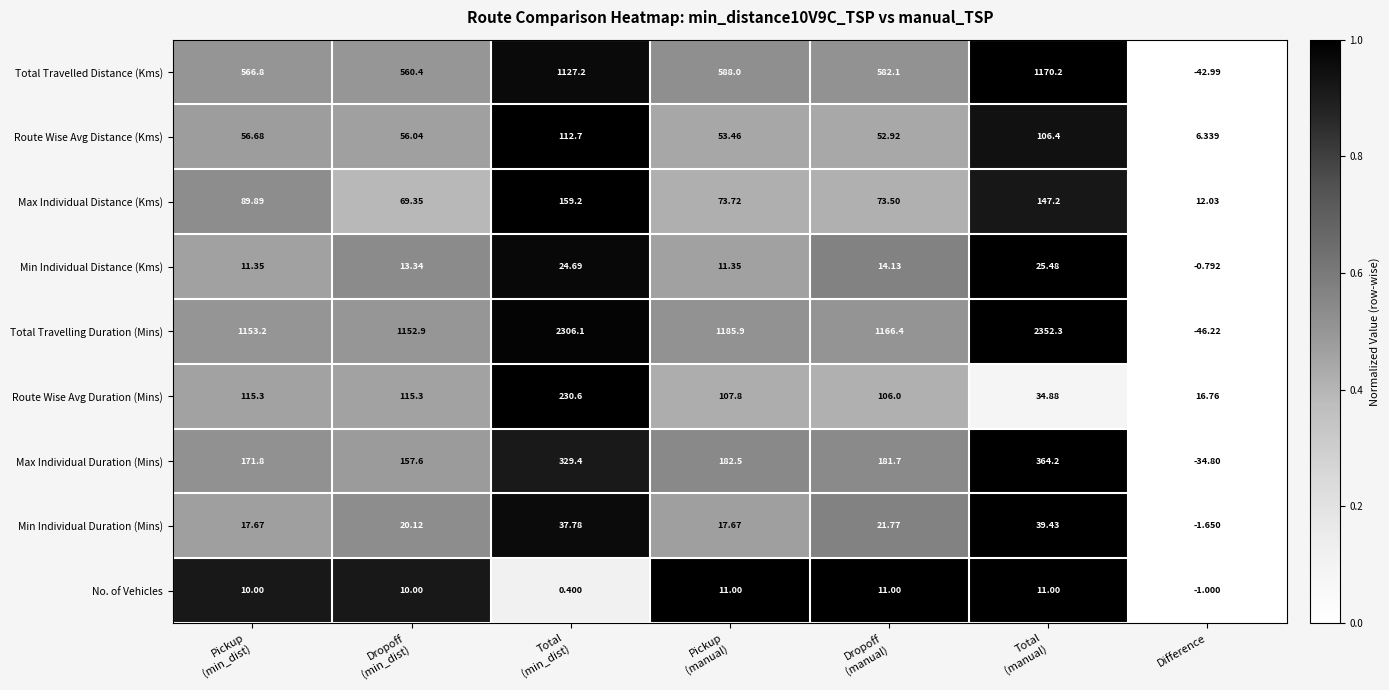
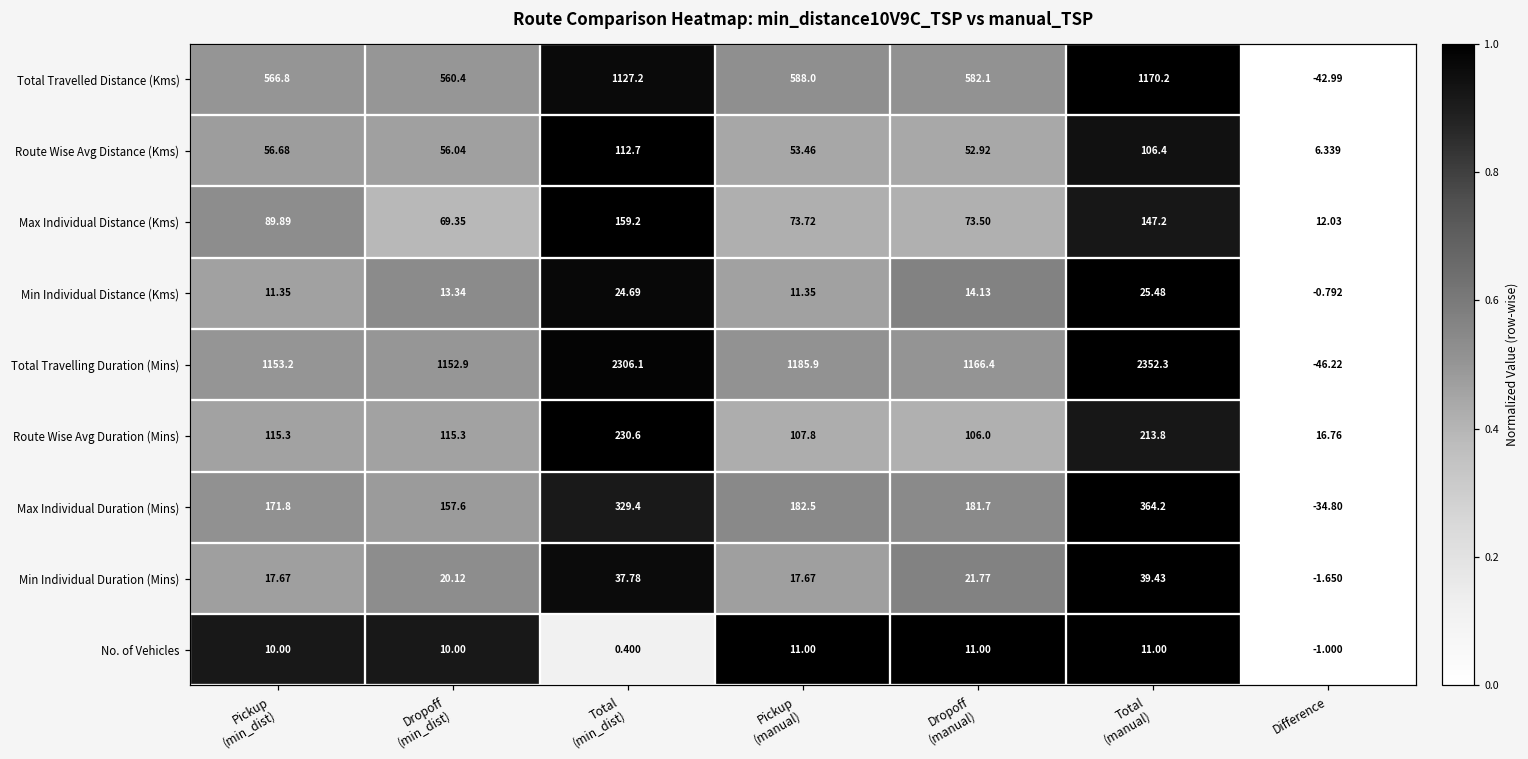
Route Wise Avg Duration (Mins), Total (manual): 34.88 -> 213.8
